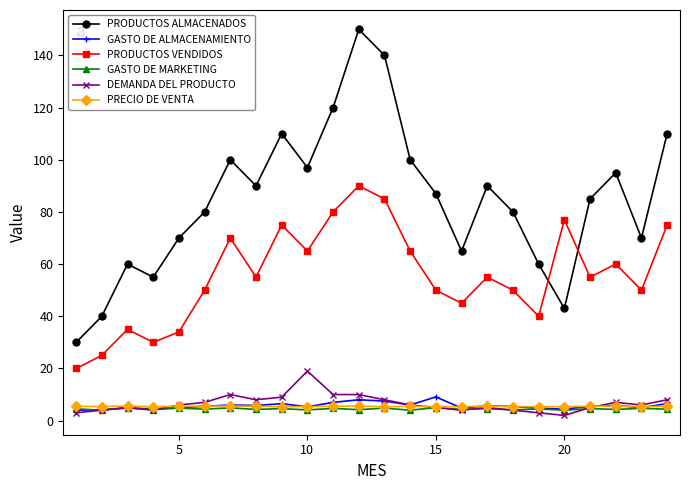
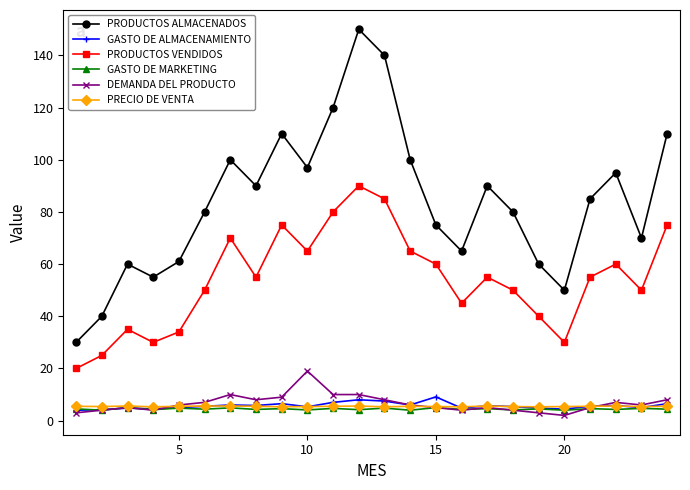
PRODUCTOS ALMACENADOS, 5: 70 -> 61
PRODUCTOS ALMACENADOS, 15: 87 -> 75
PRODUCTOS VENDIDOS, 15: 50 -> 60
PRODUCTOS ALMACENADOS, 20: 43 -> 50
PRODUCTOS VENDIDOS, 20: 77 -> 30
